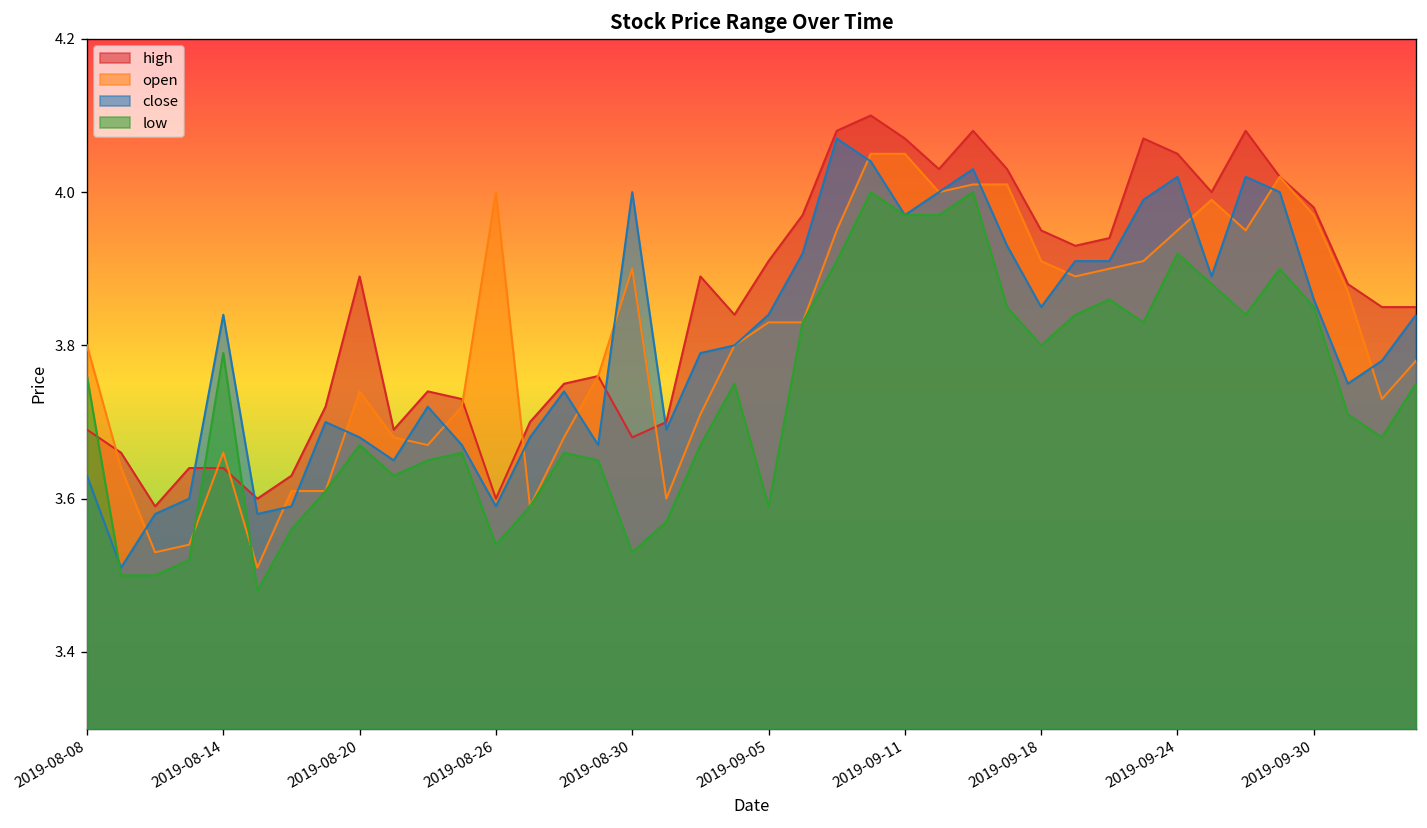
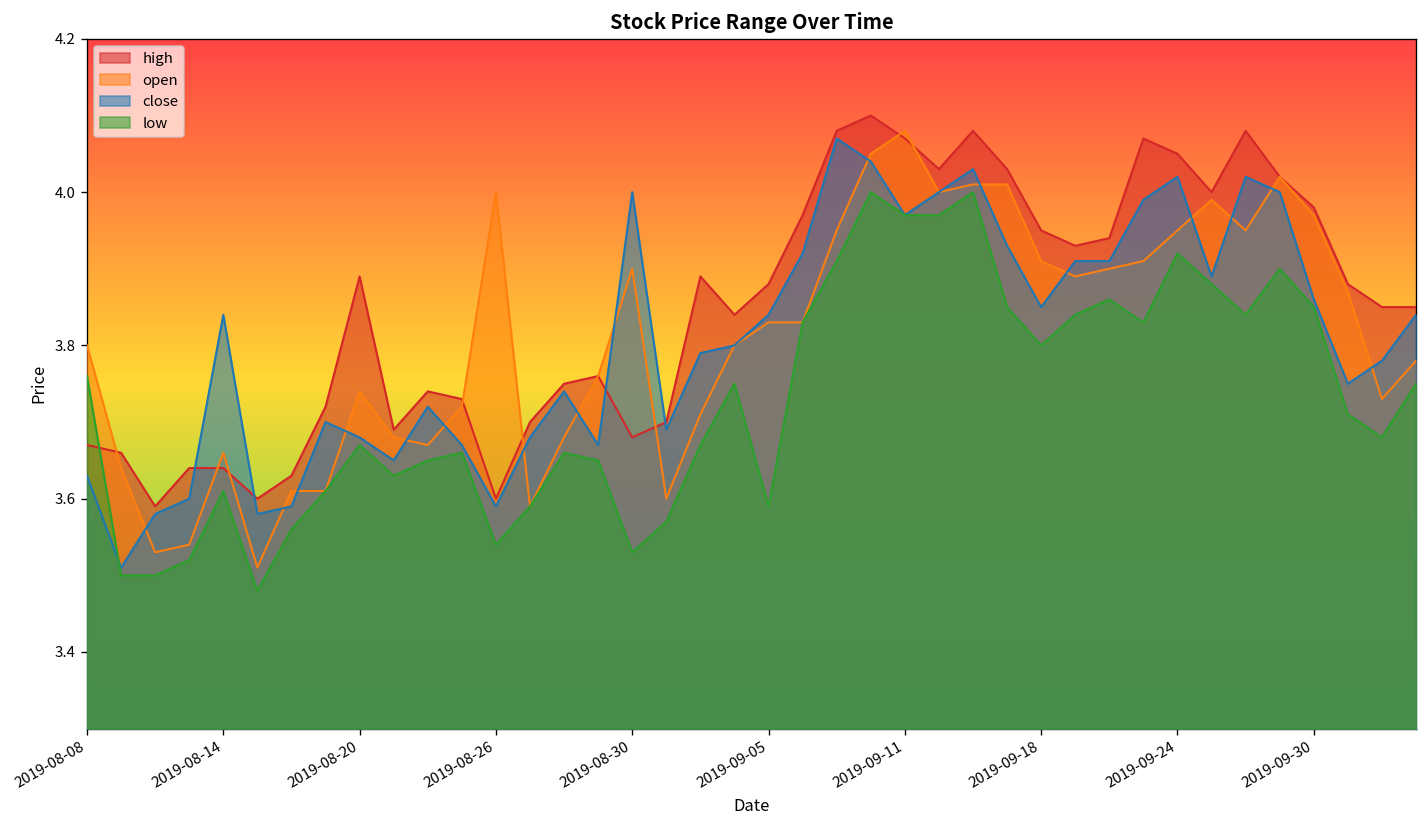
high, 2019-08-08: 3.69 -> 3.67
low, 2019-08-14: 3.79 -> 3.61
high, 2019-09-05: 3.91 -> 3.88
open, 2019-09-11: 4.05 -> 4.08
